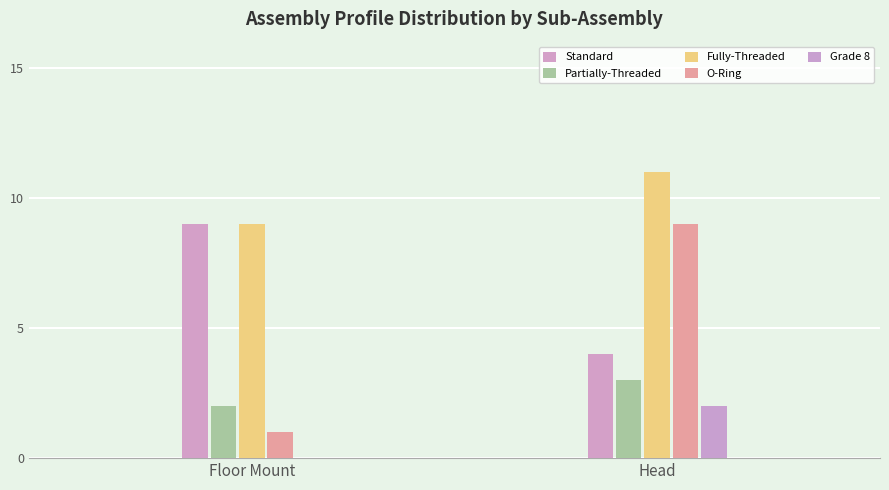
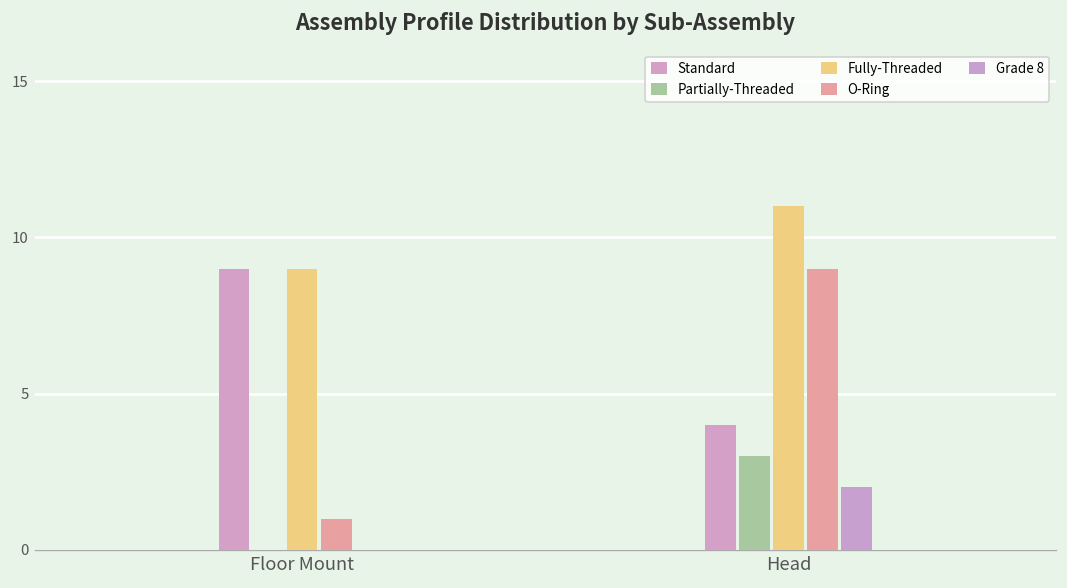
Partially-Threaded, Floor Mount: 2 -> 0
